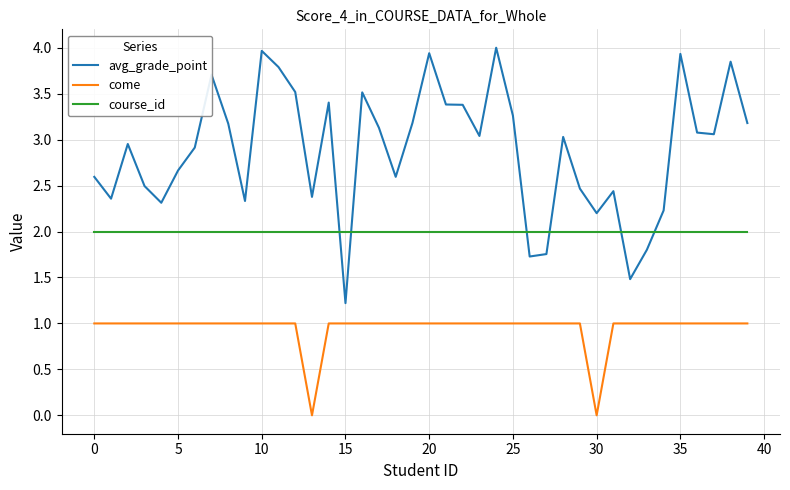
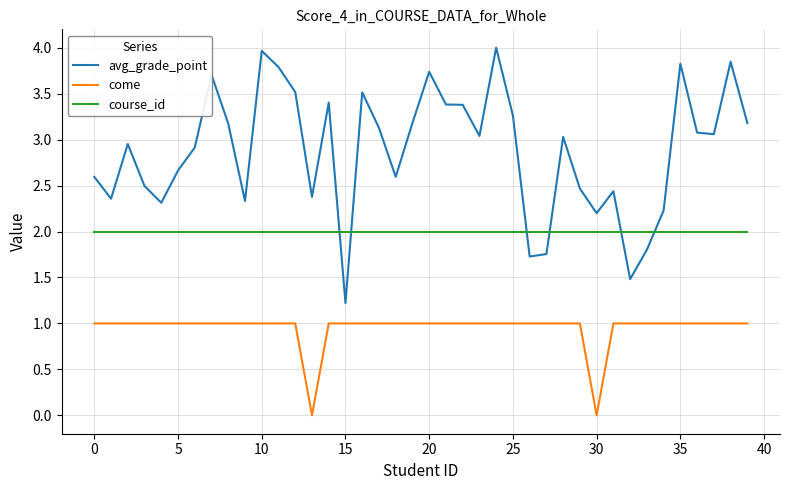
avg_grade_point, 20: 3.9 -> 3.7
avg_grade_point, 35: 3.9 -> 3.8
